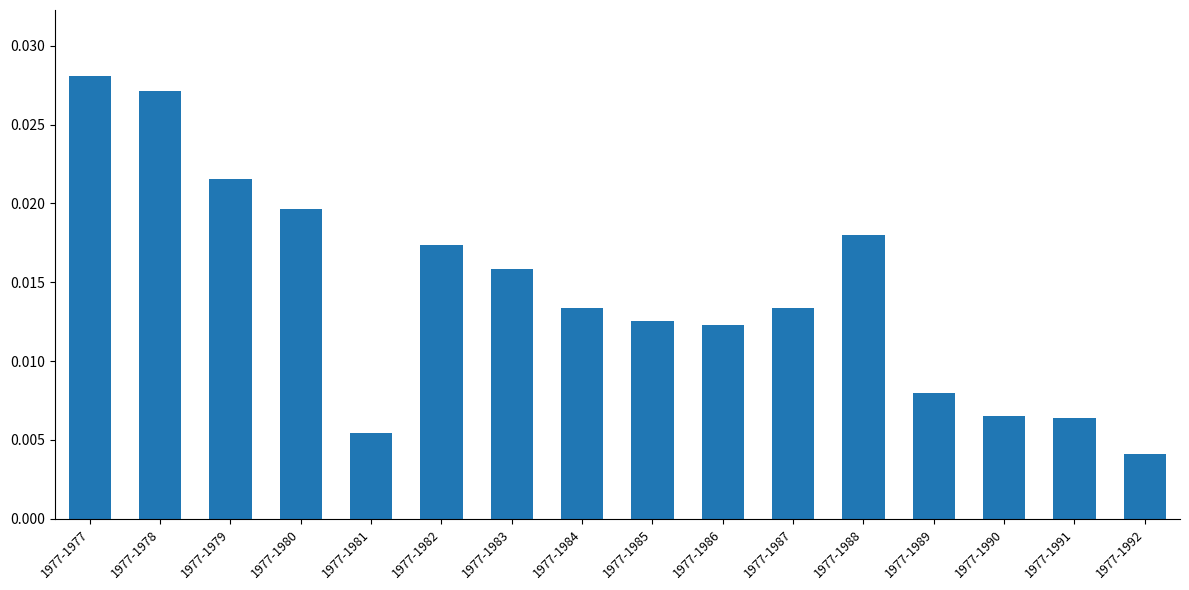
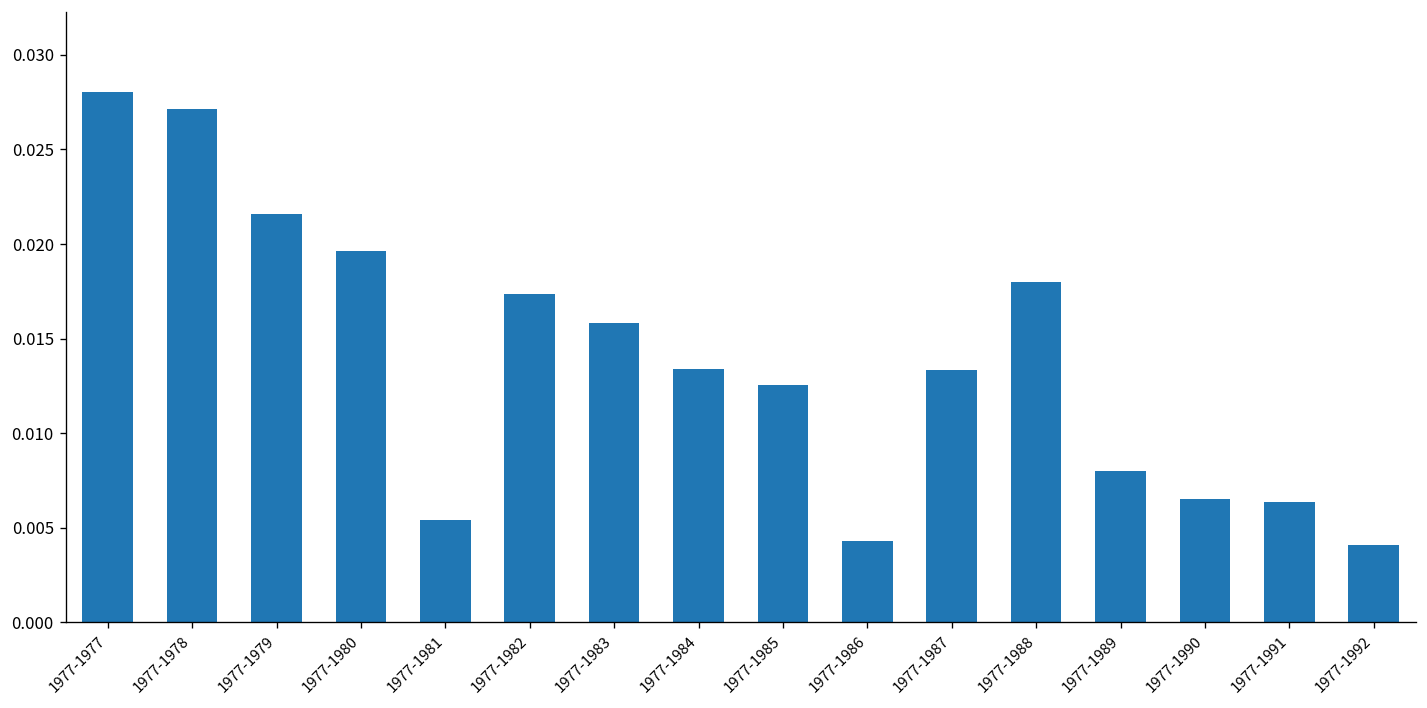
1977-1986: 0.0123 -> 0.0043
